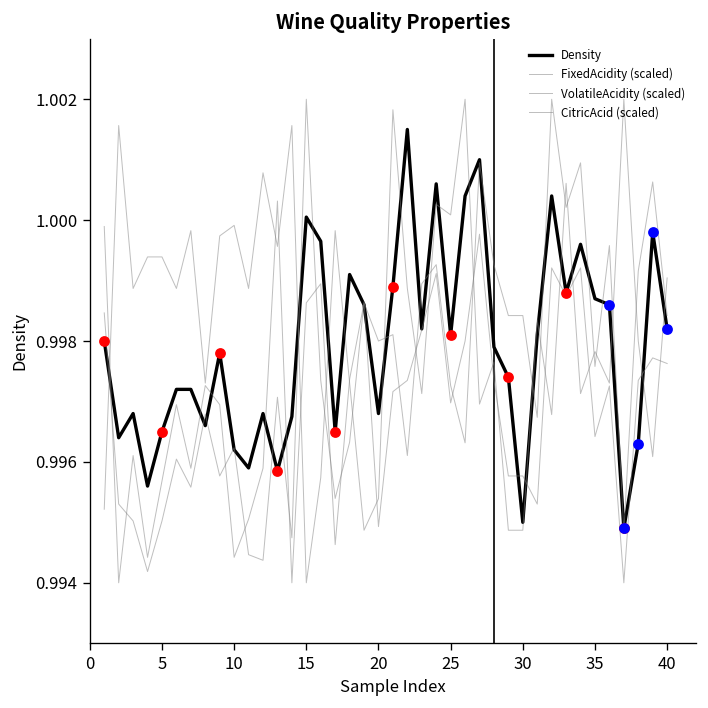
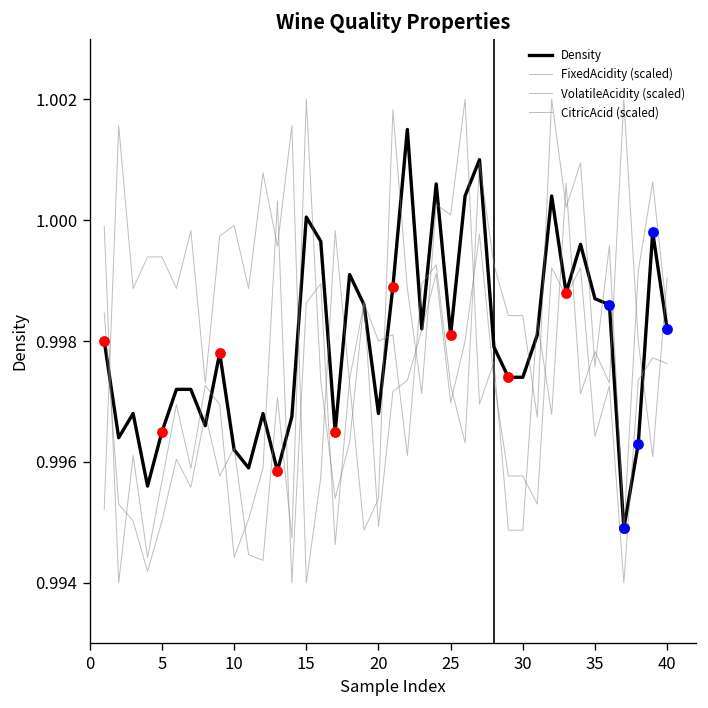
Density, 30: 0.9950 -> 0.9974
